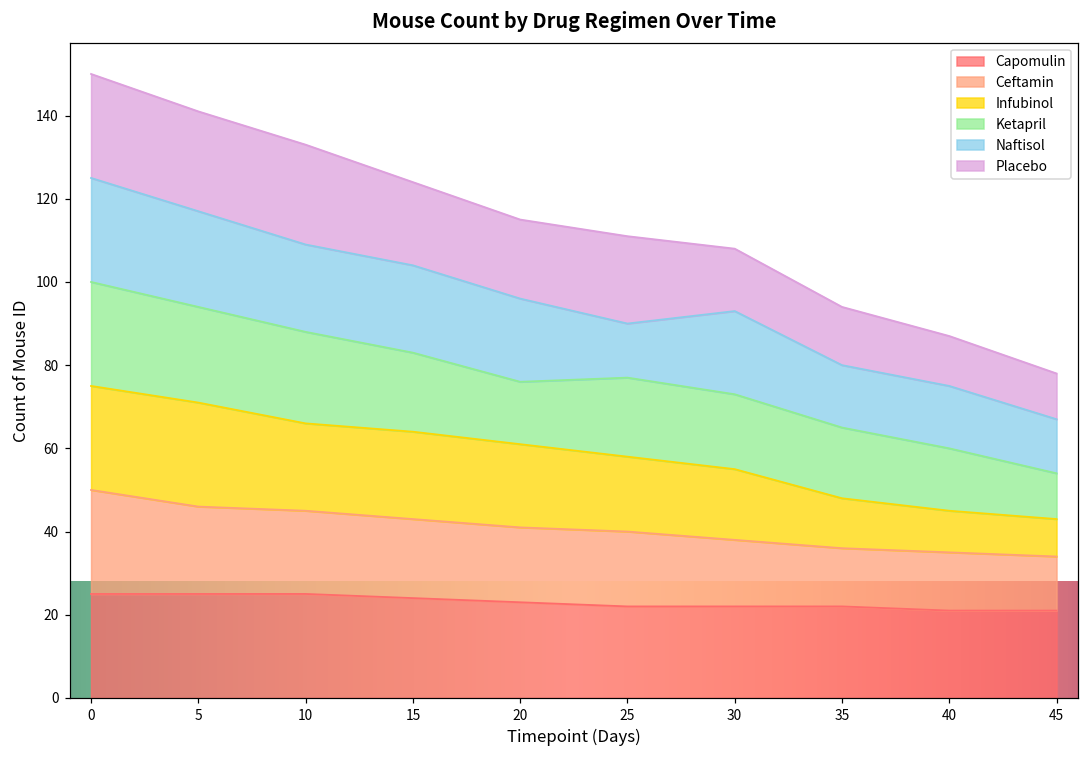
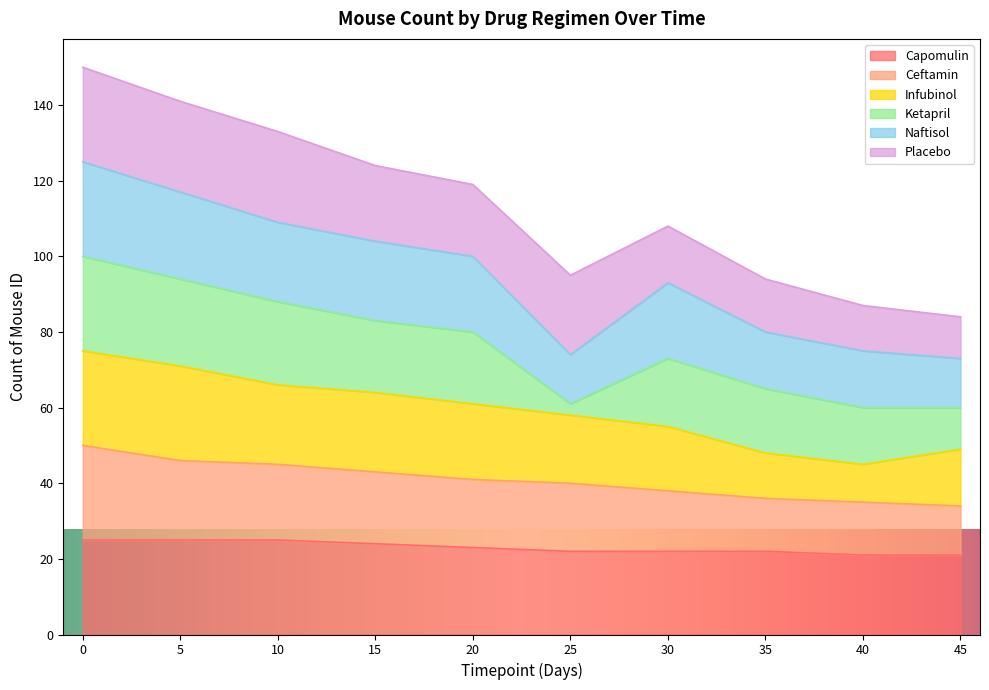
Ketapril, 20: 15 -> 19
Ketapril, 25: 19 -> 3
Infubinol, 45: 9 -> 15
